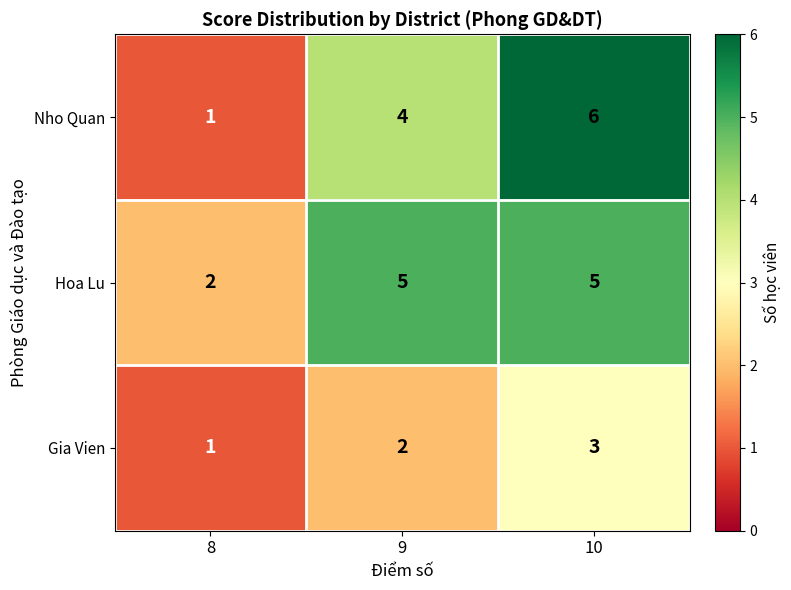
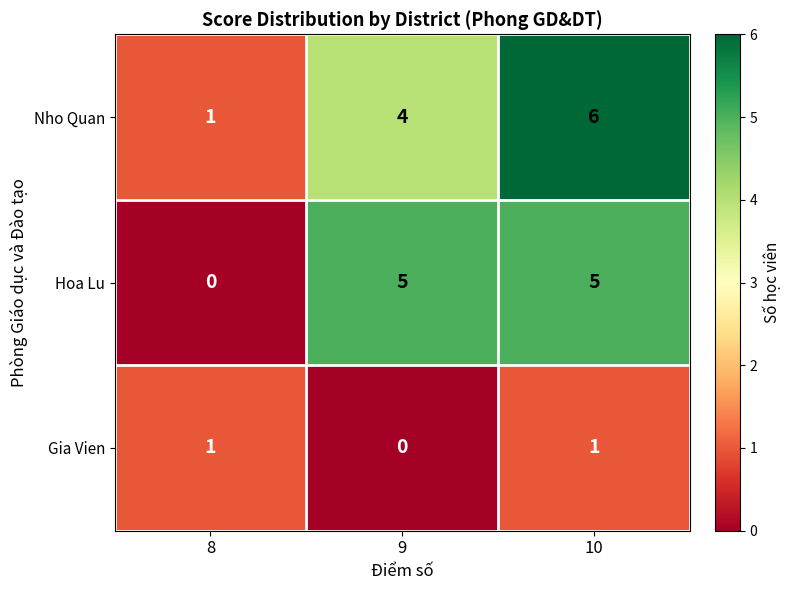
Hoa Lu, 8: 2 -> 0
Gia Vien, 9: 2 -> 0
Gia Vien, 10: 3 -> 1
